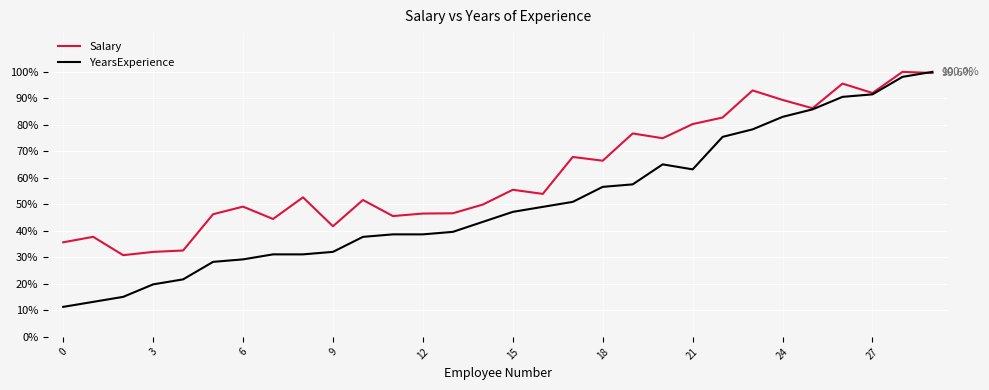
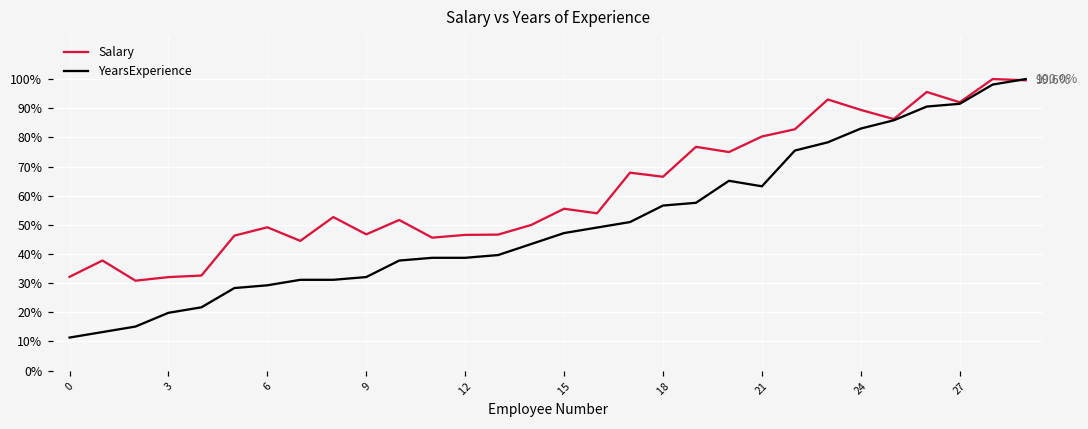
Salary, 0: 36% -> 32%
Salary, 9: 42% -> 47%
